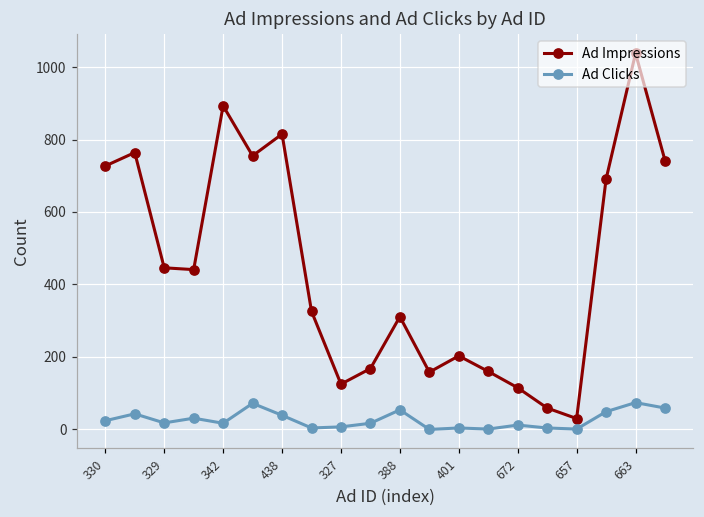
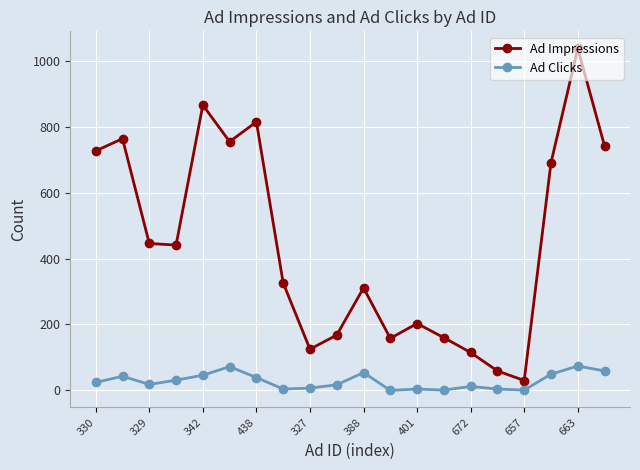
Ad Impressions, 342: 890 -> 870
Ad Clicks, 342: 20 -> 50
